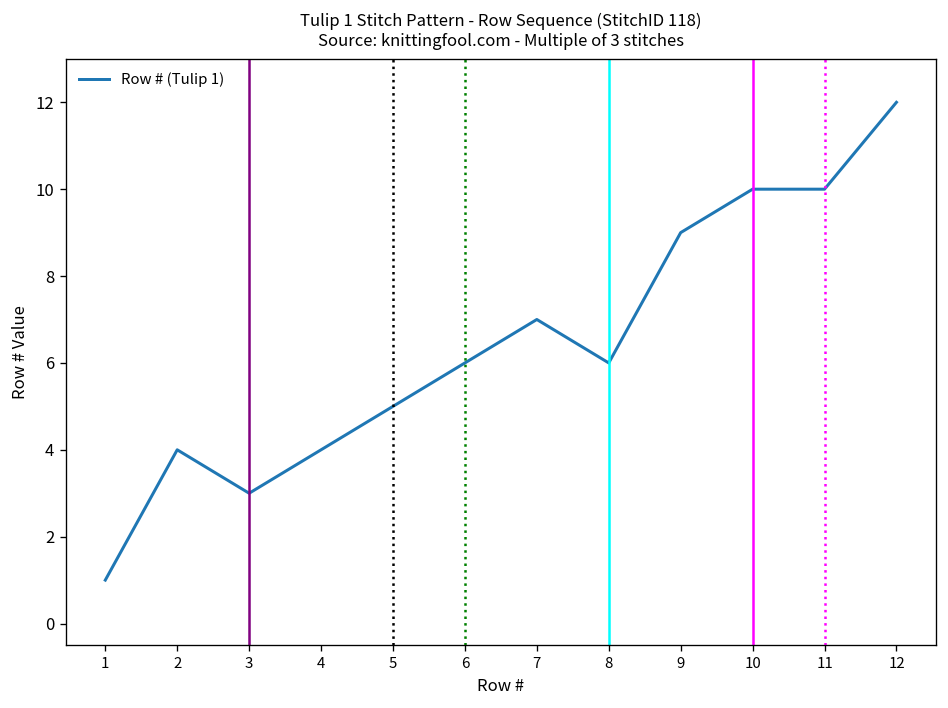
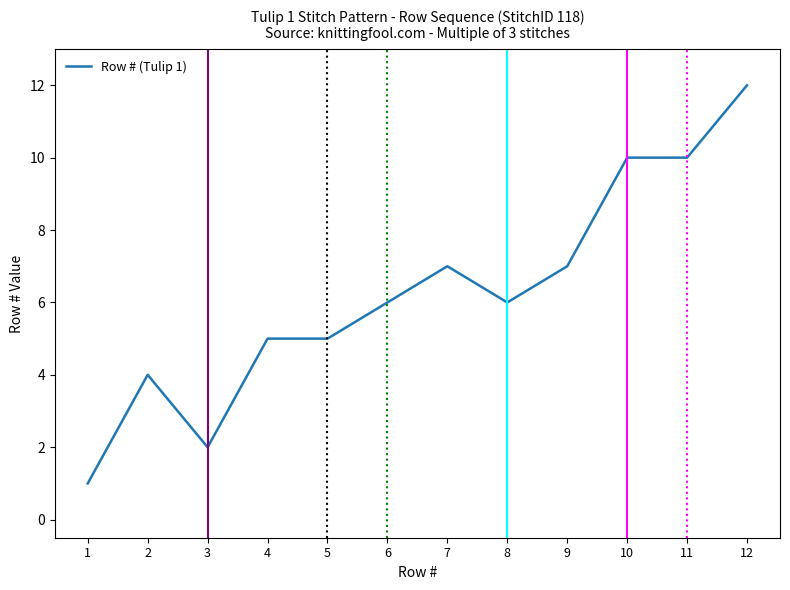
3: 3 -> 2
4: 4 -> 5
9: 9 -> 7
